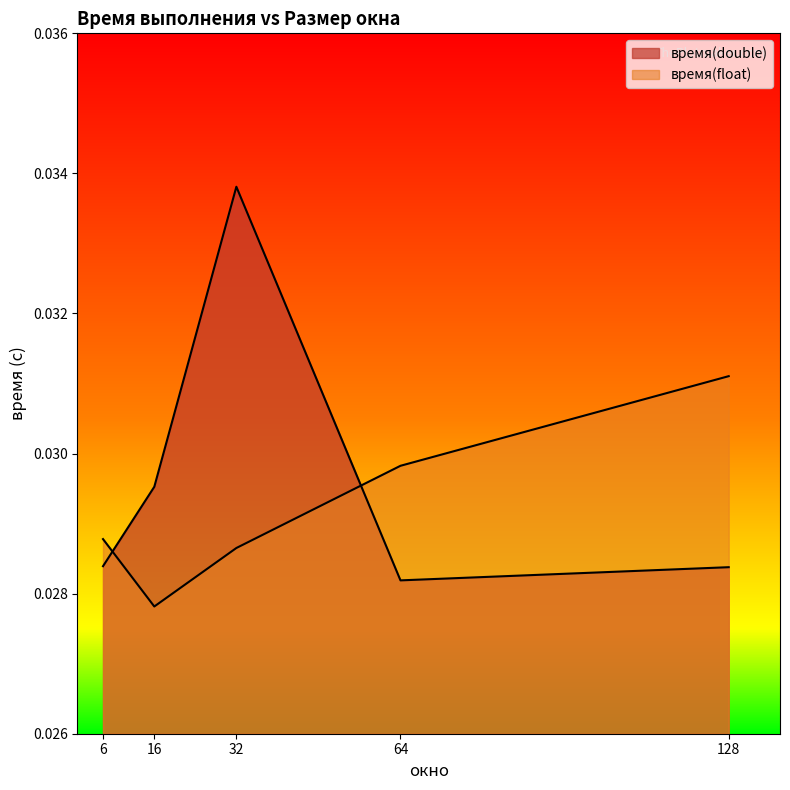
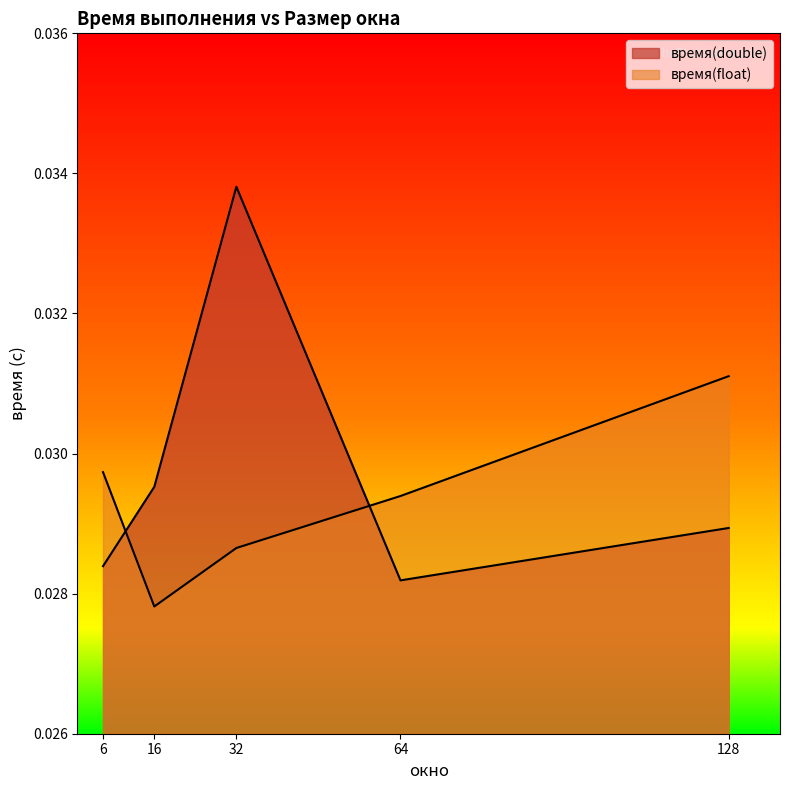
время(float), 6: 0.0288 -> 0.0297
время(float), 64: 0.0298 -> 0.0294
время(double), 128: 0.0284 -> 0.0289
